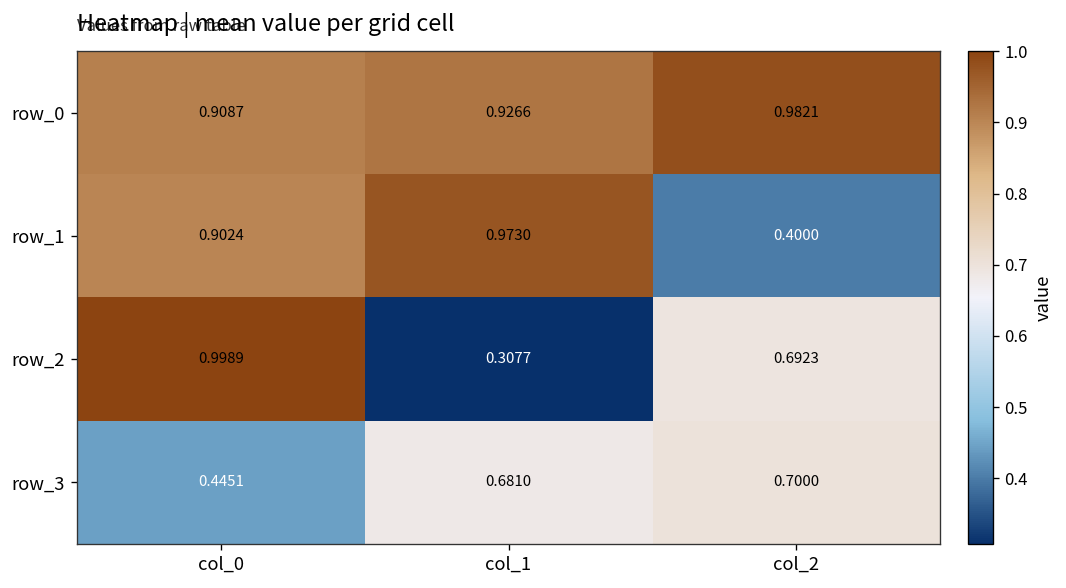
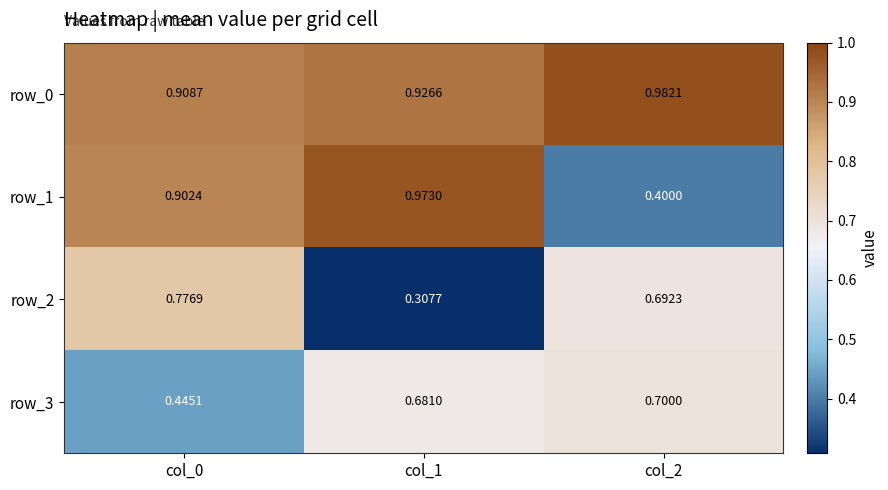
row_2, col_0: 0.9989 -> 0.7769
